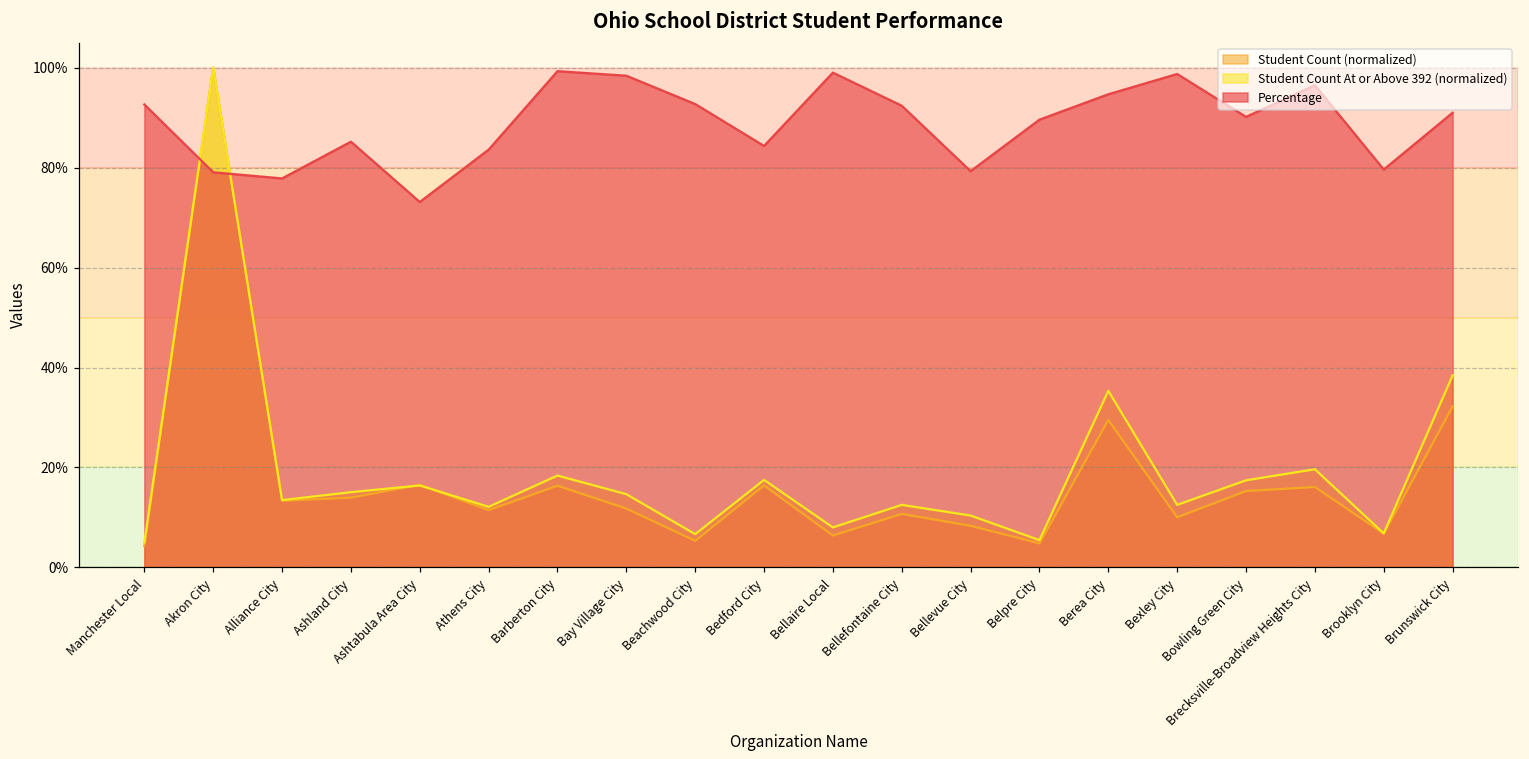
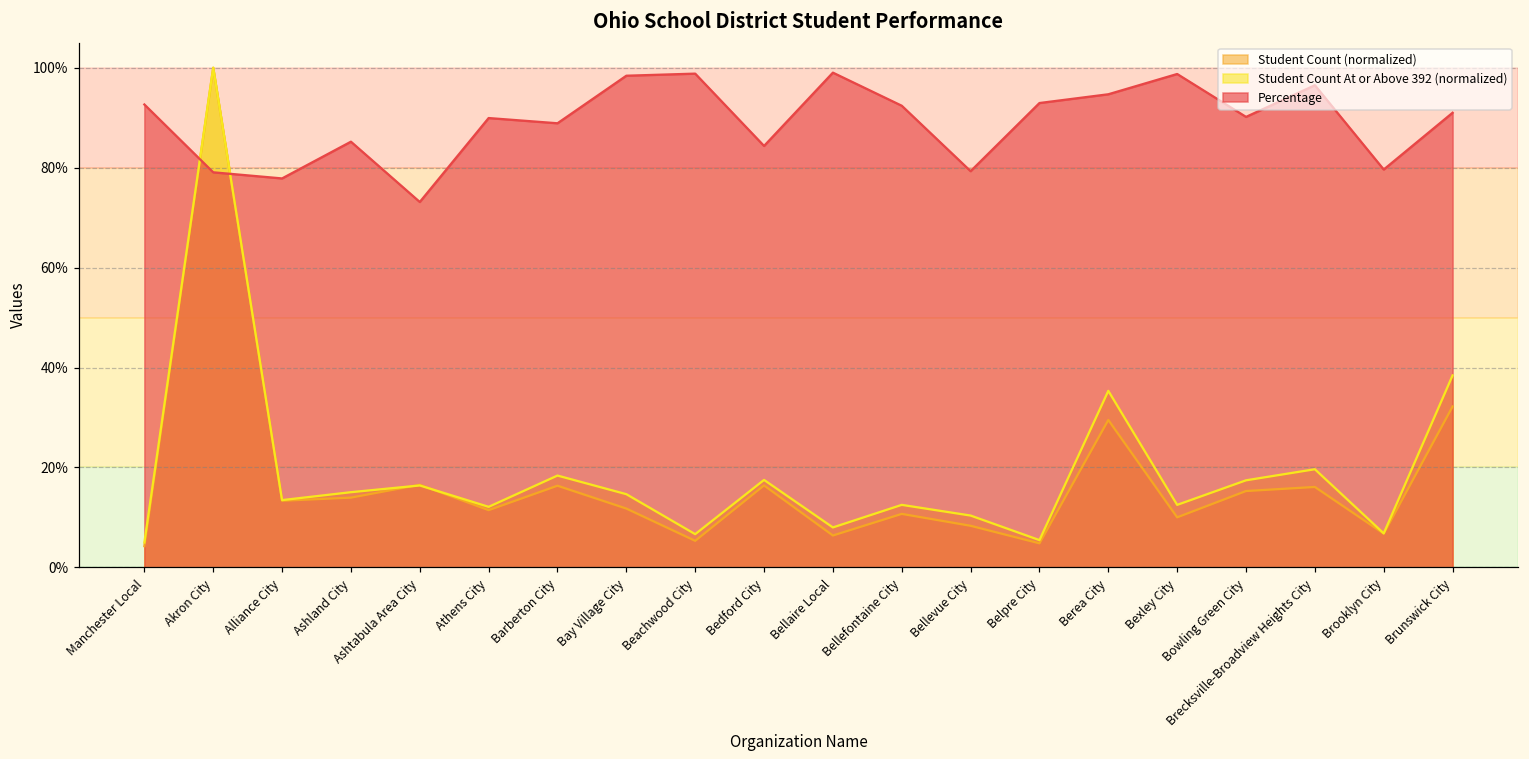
Percentage, Athens City: 84% -> 90%
Percentage, Barberton City: 99% -> 89%
Percentage, Beachwood City: 93% -> 99%
Percentage, Belpre City: 90% -> 93%
